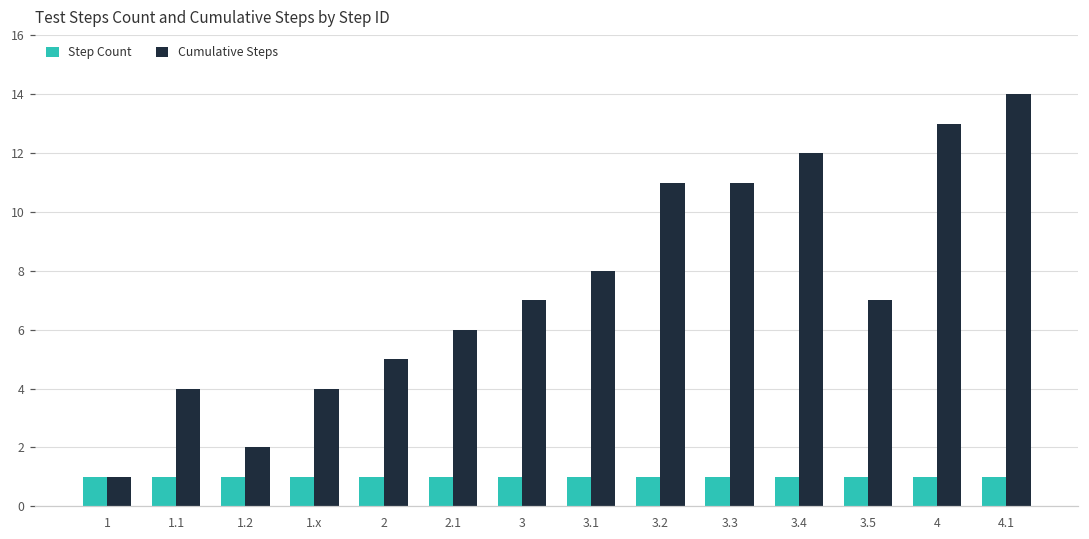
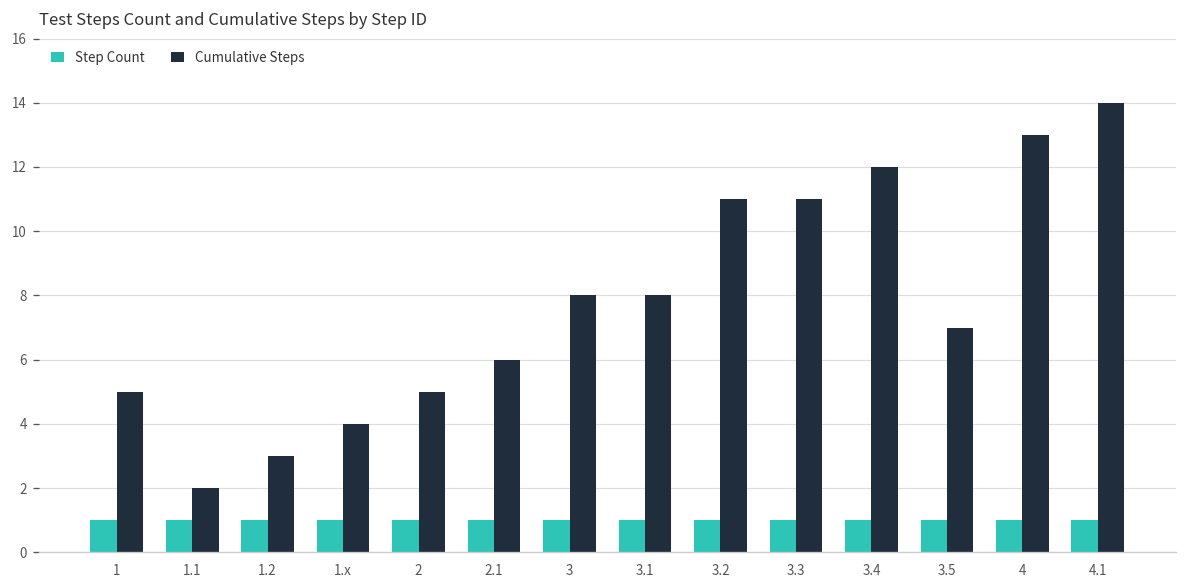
Cumulative Steps, 1: 1 -> 5
Cumulative Steps, 1.1: 4 -> 2
Cumulative Steps, 1.2: 2 -> 3
Cumulative Steps, 3: 7 -> 8
